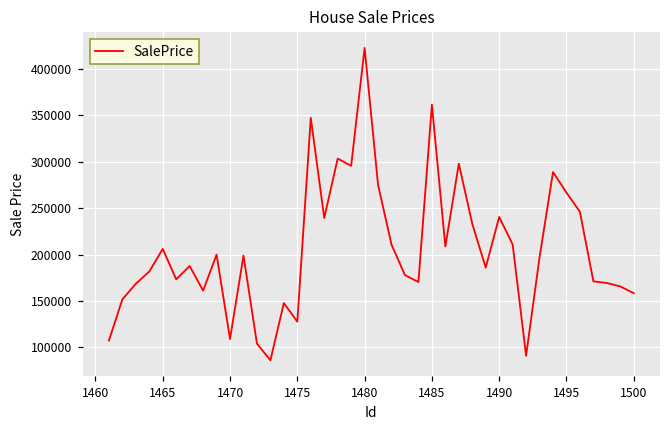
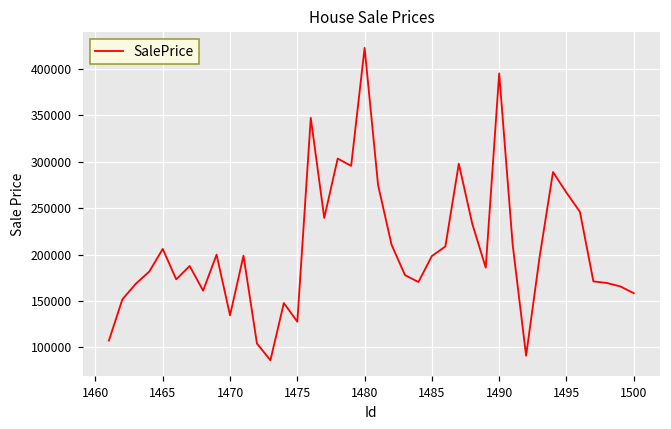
1470: 110000 -> 130000
1485: 360000 -> 200000
1490: 240000 -> 390000
